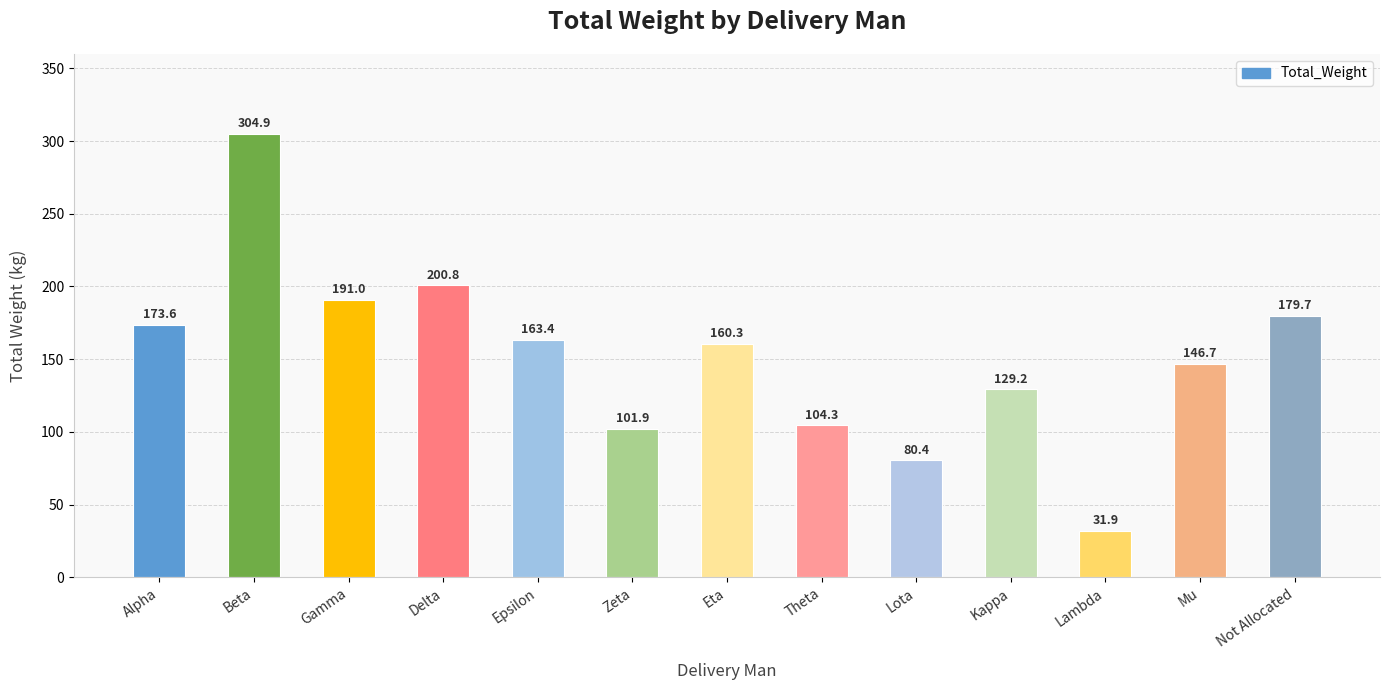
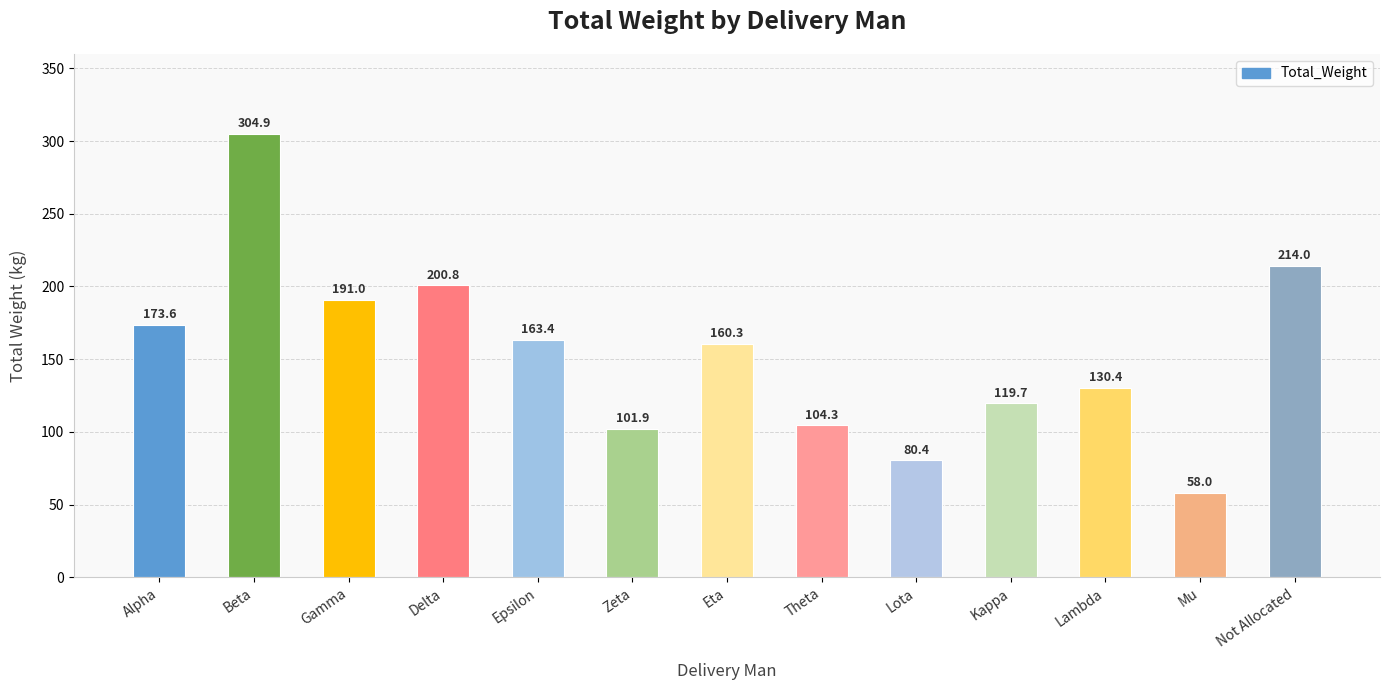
Kappa: 129.2 -> 119.7
Lambda: 31.9 -> 130.4
Mu: 146.7 -> 58.0
Not Allocated: 179.7 -> 214.0
